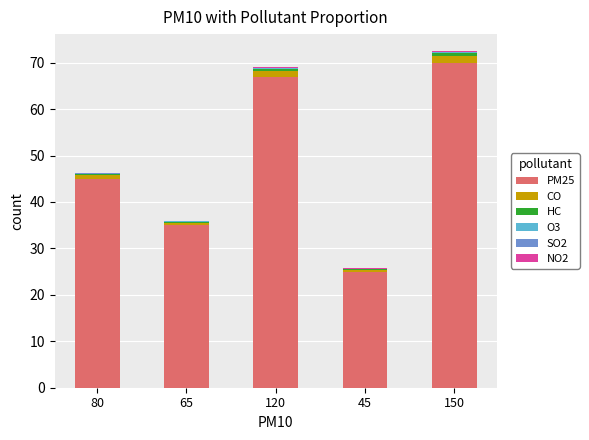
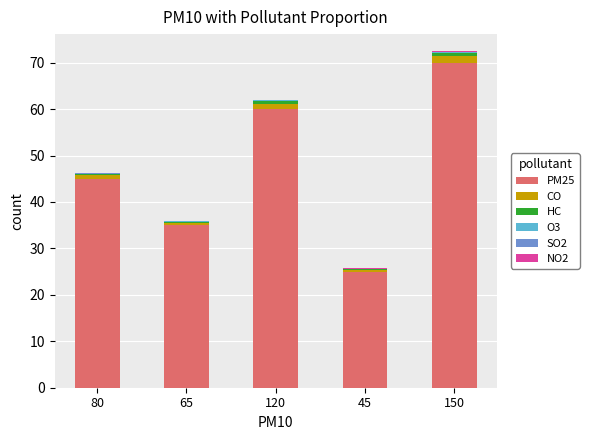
PM25, 120: 67 -> 60
